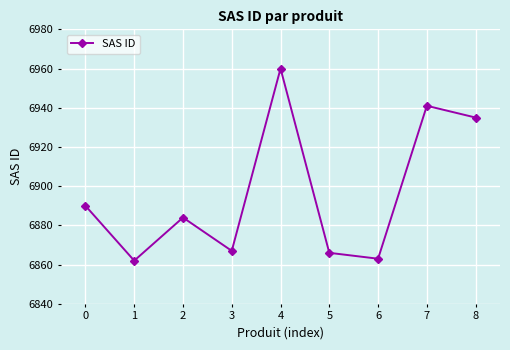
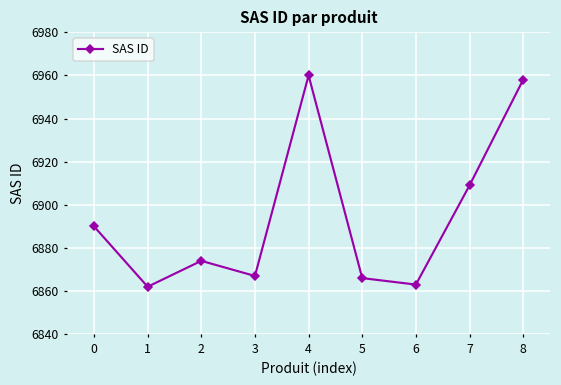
2: 6884 -> 6874
7: 6941 -> 6909
8: 6935 -> 6958
